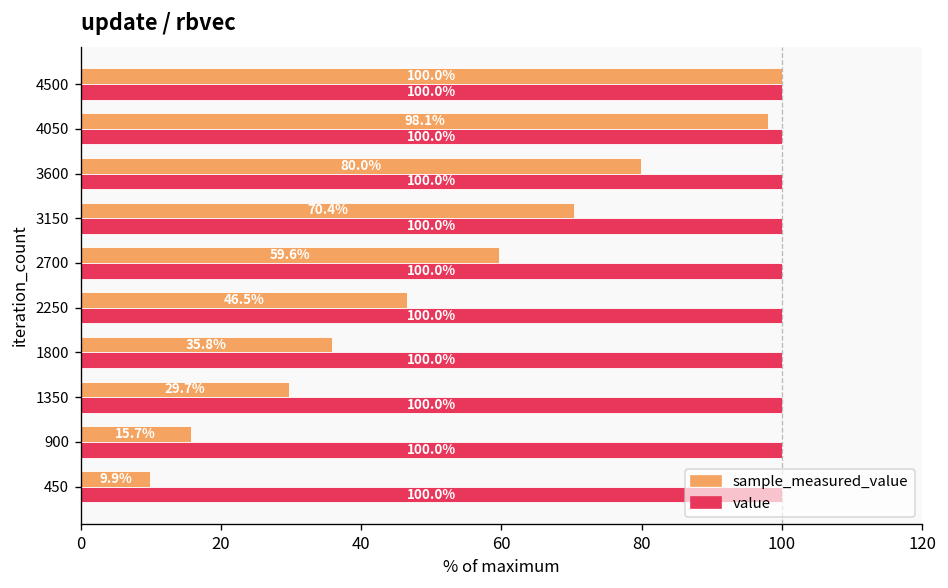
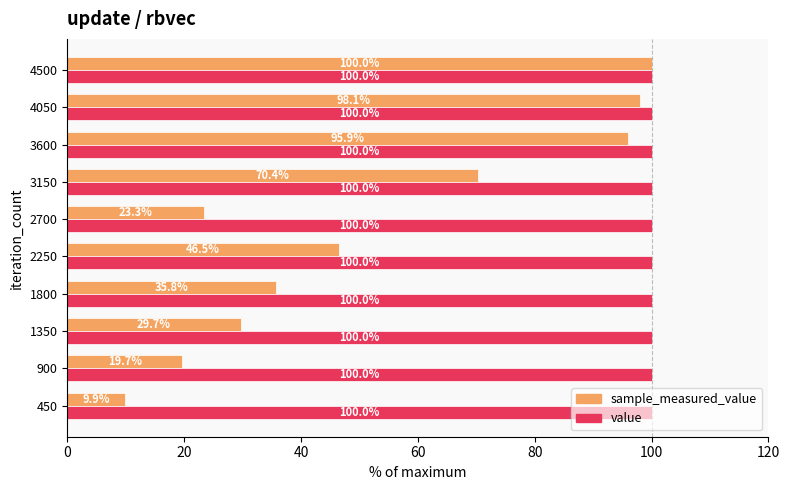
sample_measured_value, 3600: 80.0% -> 95.9%
sample_measured_value, 2700: 59.6% -> 23.3%
sample_measured_value, 900: 15.7% -> 19.7%
